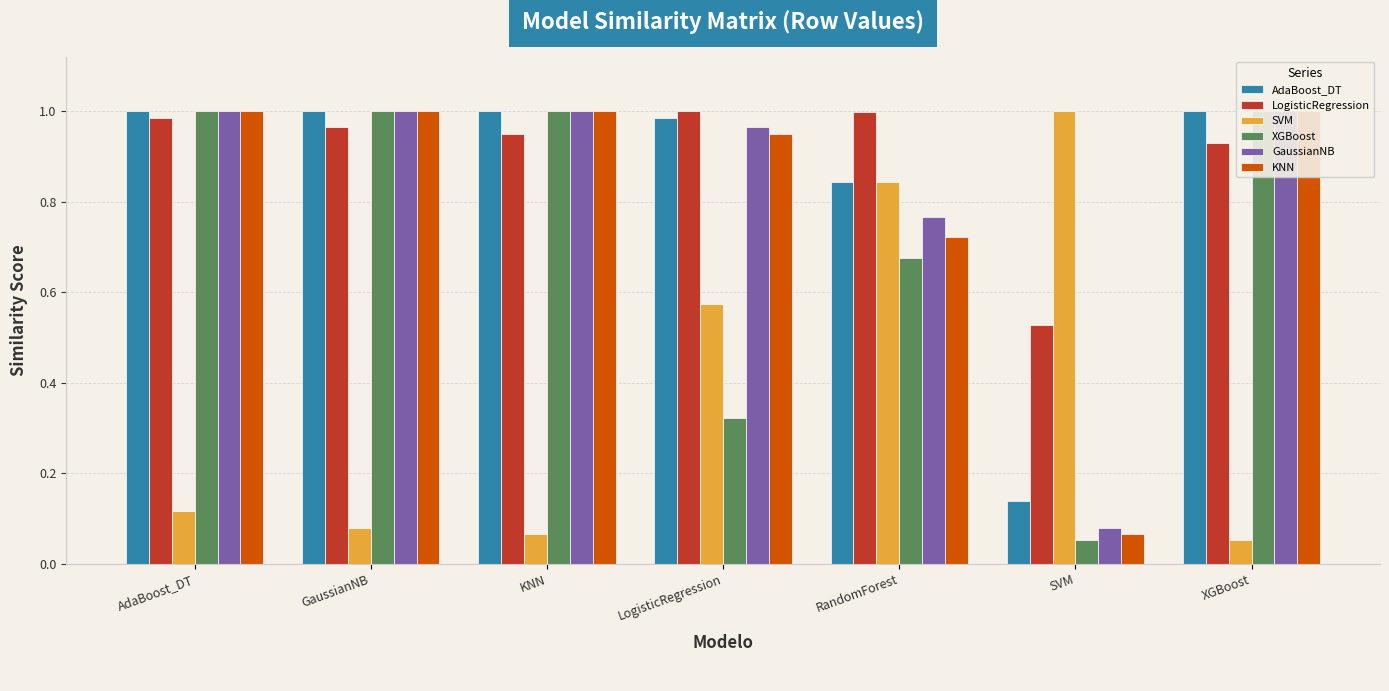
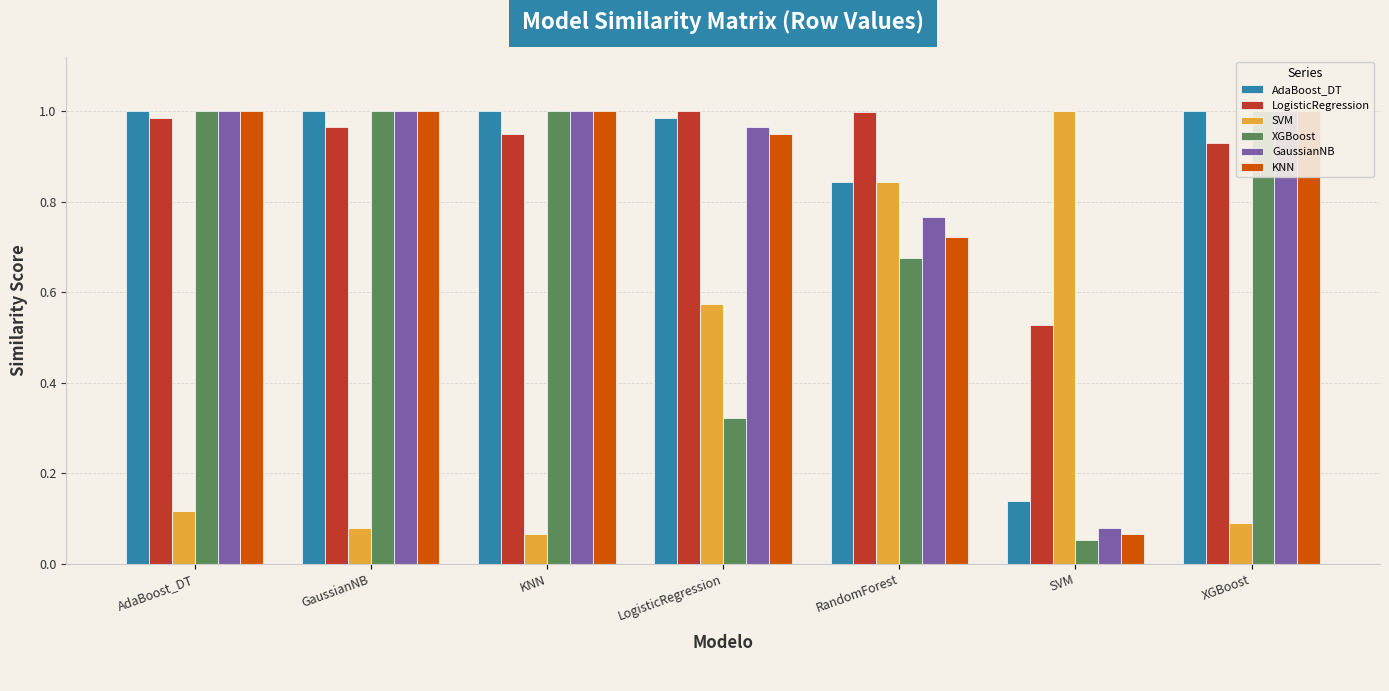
SVM, XGBoost: 0.05 -> 0.09
